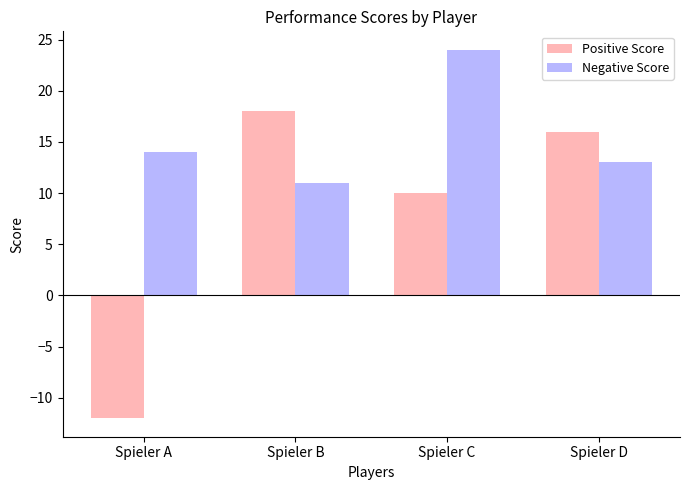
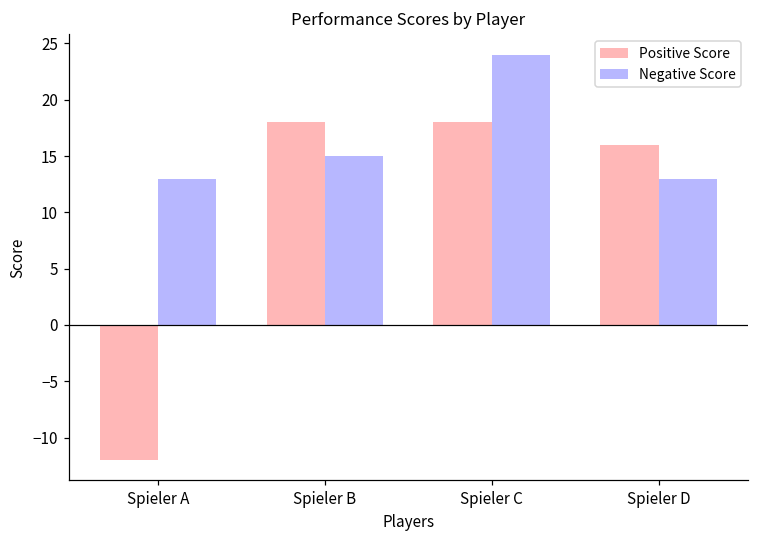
Negative Score, Spieler A: 14 -> 13
Negative Score, Spieler B: 11 -> 15
Positive Score, Spieler C: 10 -> 18
